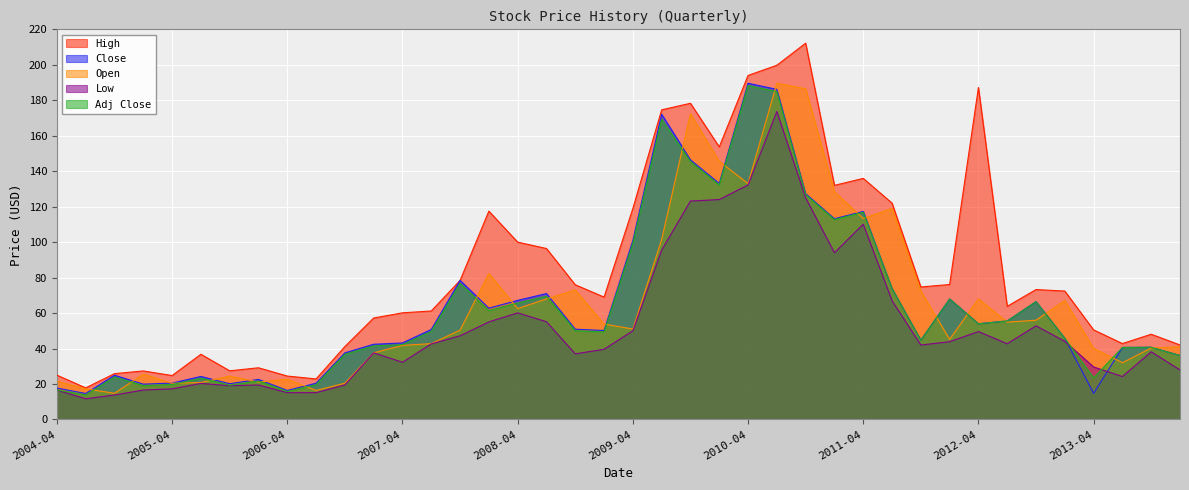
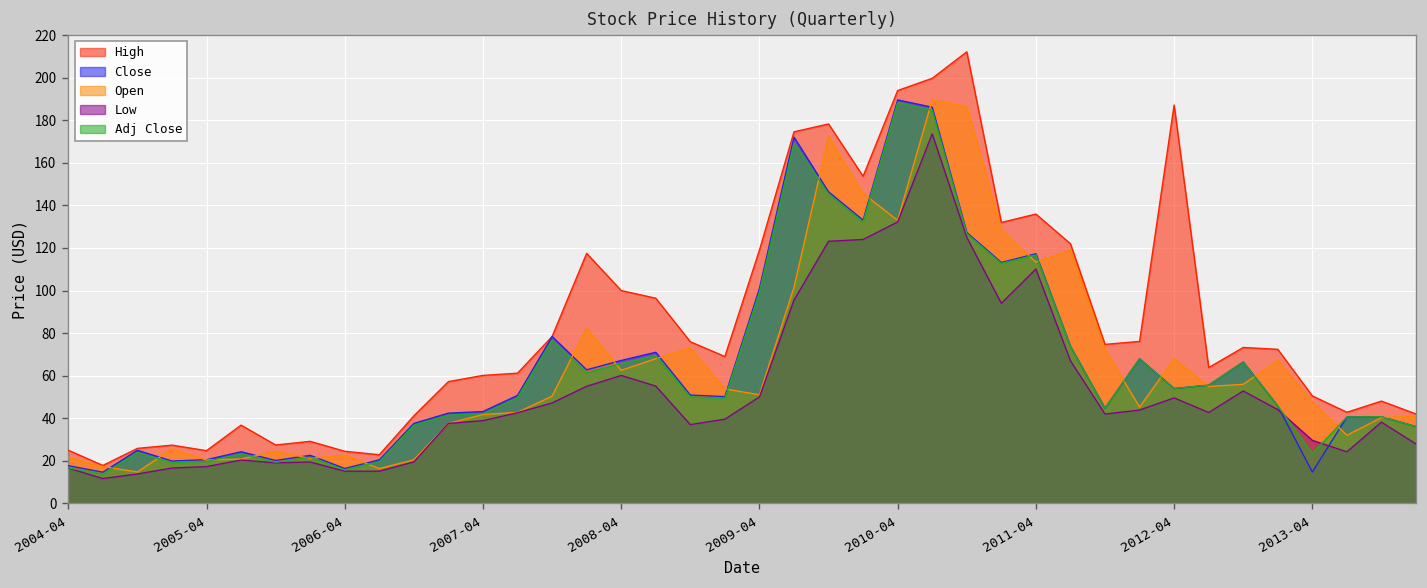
Low, 2007-04: 32 -> 39
Open, 2013-04: 40 -> 48
